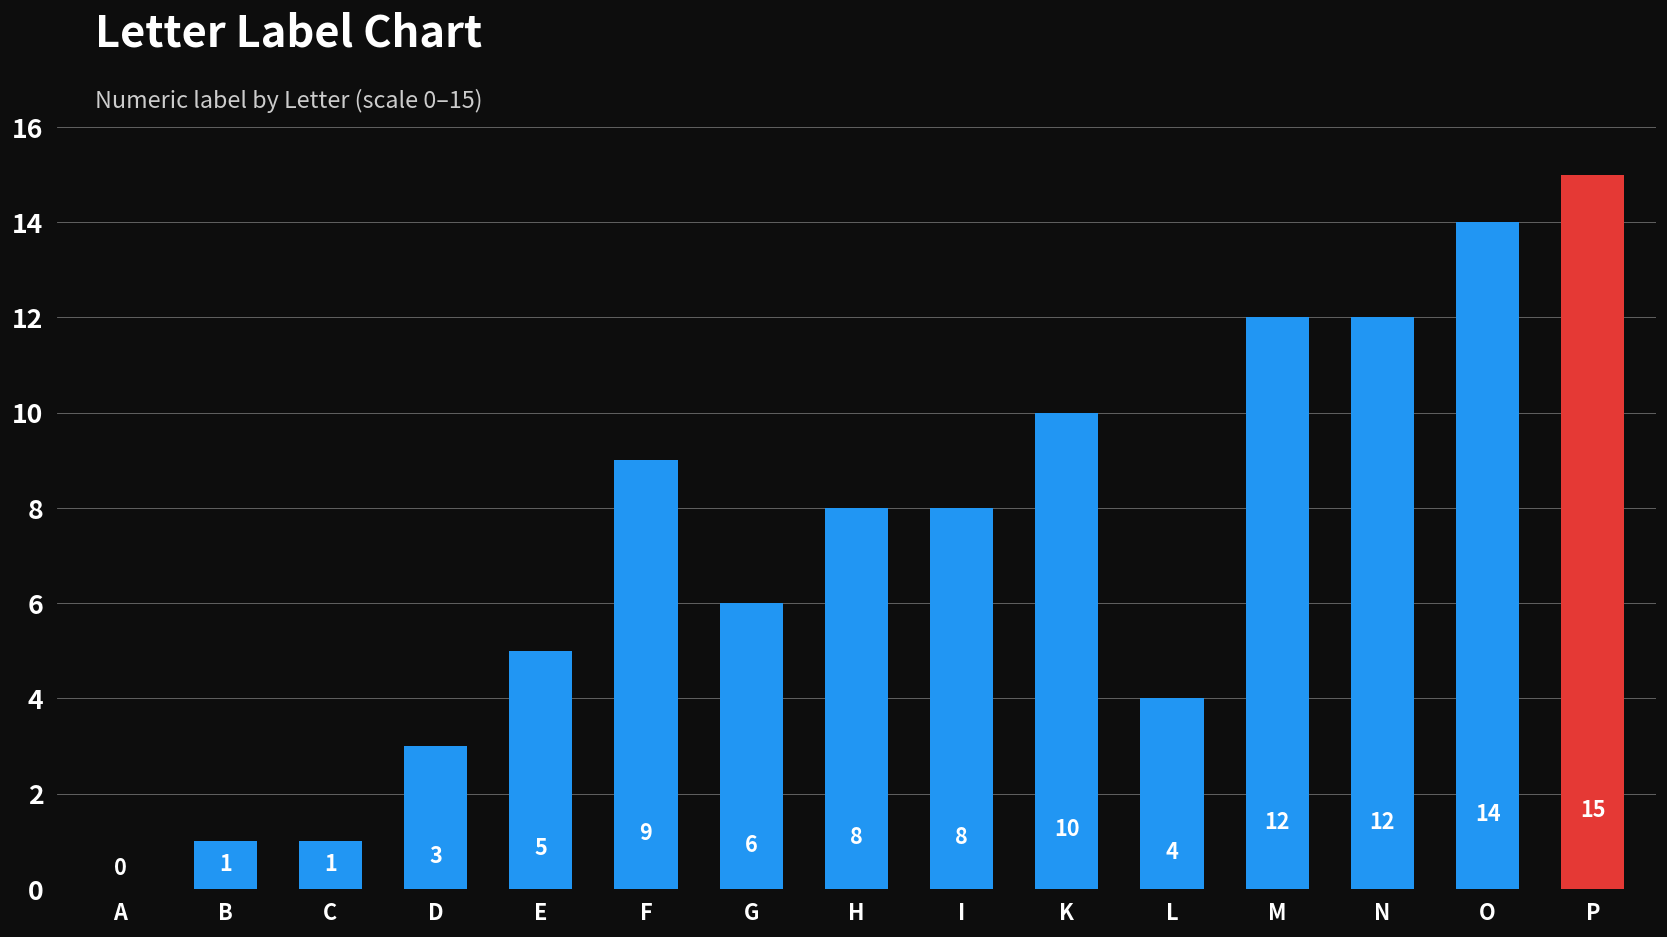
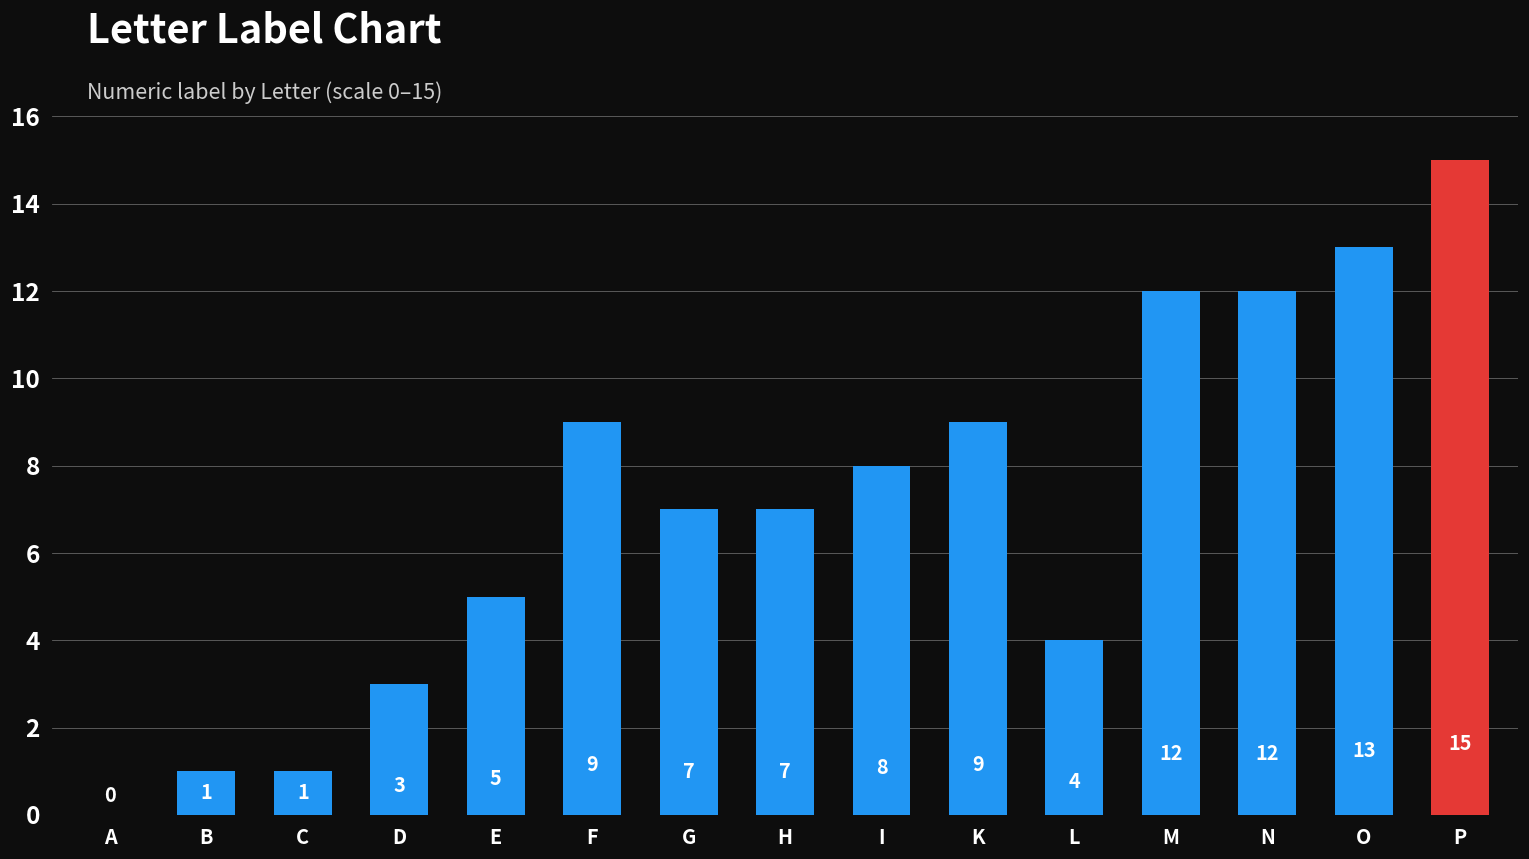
G: 6 -> 7
H: 8 -> 7
K: 10 -> 9
O: 14 -> 13
